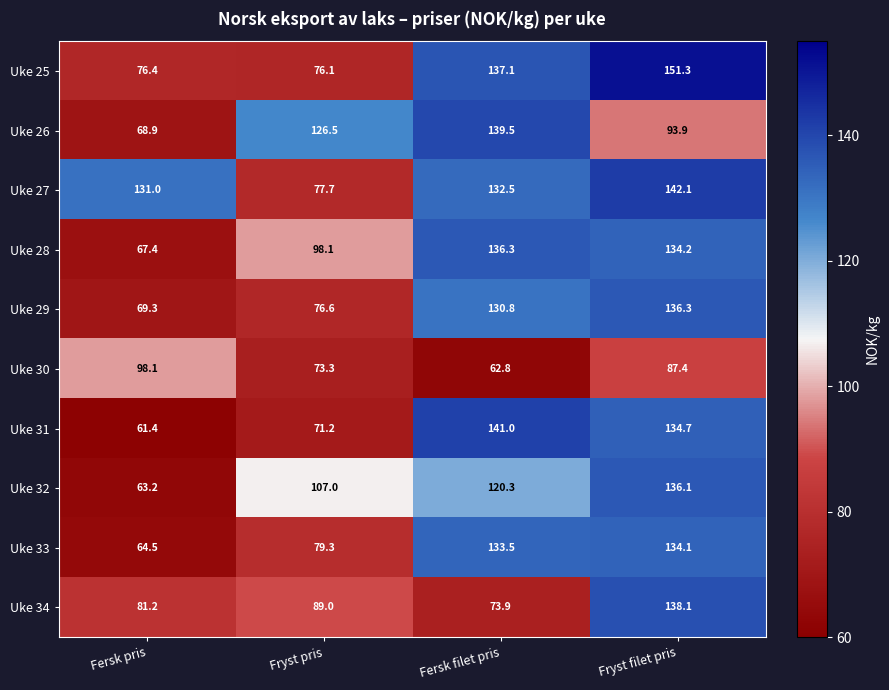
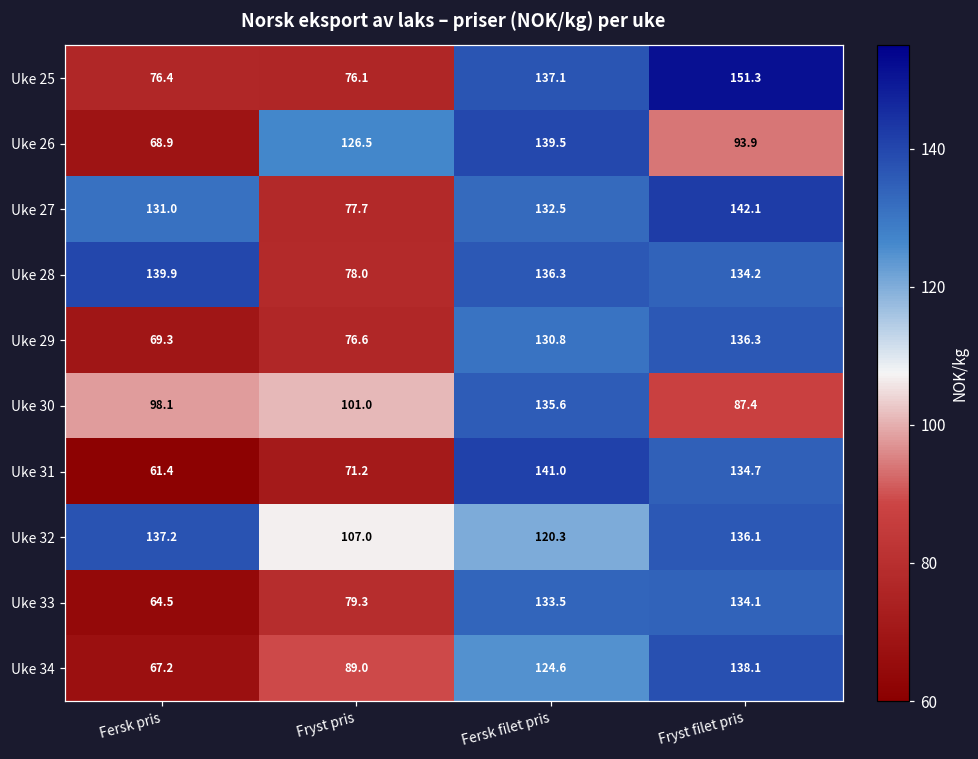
Uke 28, Fersk pris: 67.4 -> 139.9
Uke 28, Fryst pris: 98.1 -> 78.0
Uke 30, Fryst pris: 73.3 -> 101.0
Uke 30, Fersk filet pris: 62.8 -> 135.6
Uke 32, Fersk pris: 63.2 -> 137.2
Uke 34, Fersk pris: 81.2 -> 67.2
Uke 34, Fersk filet pris: 73.9 -> 124.6
